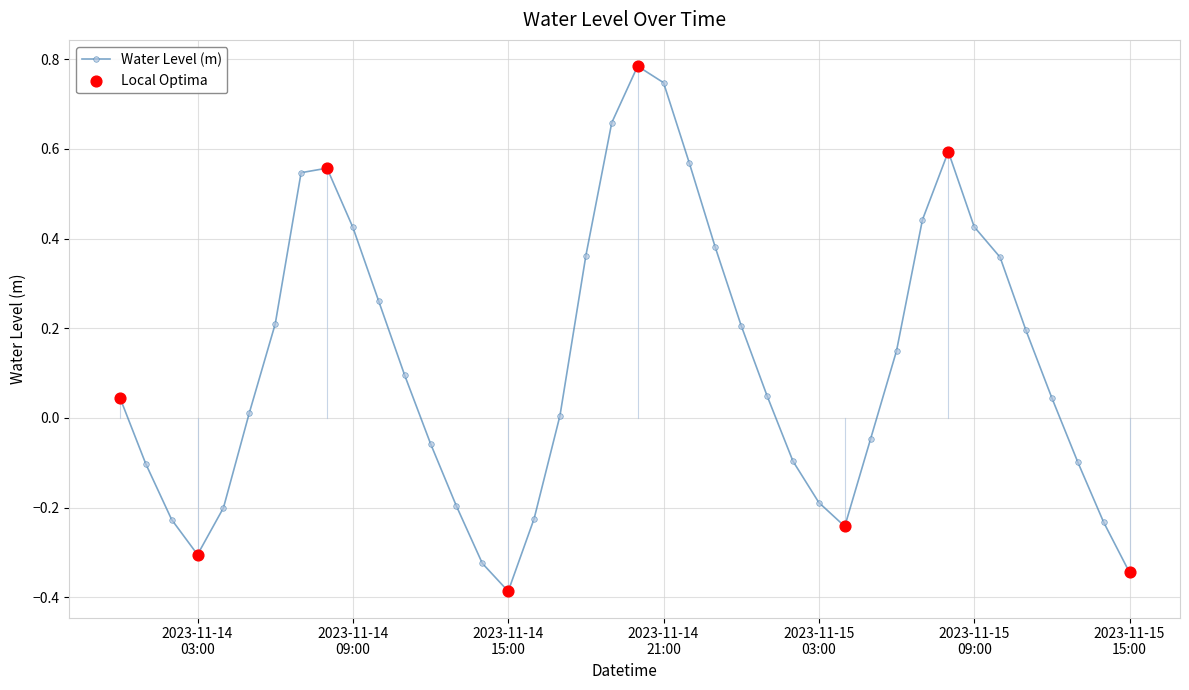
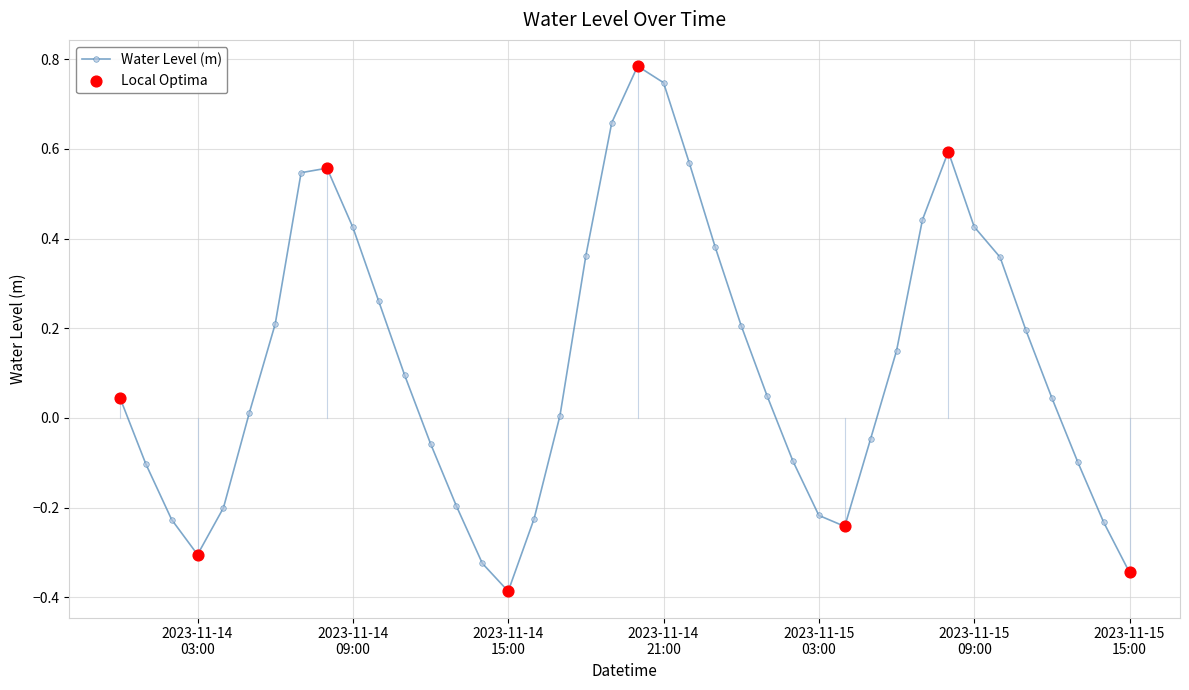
Water Level (m), 2023-11-15 03:00: -0.19 -> -0.22
